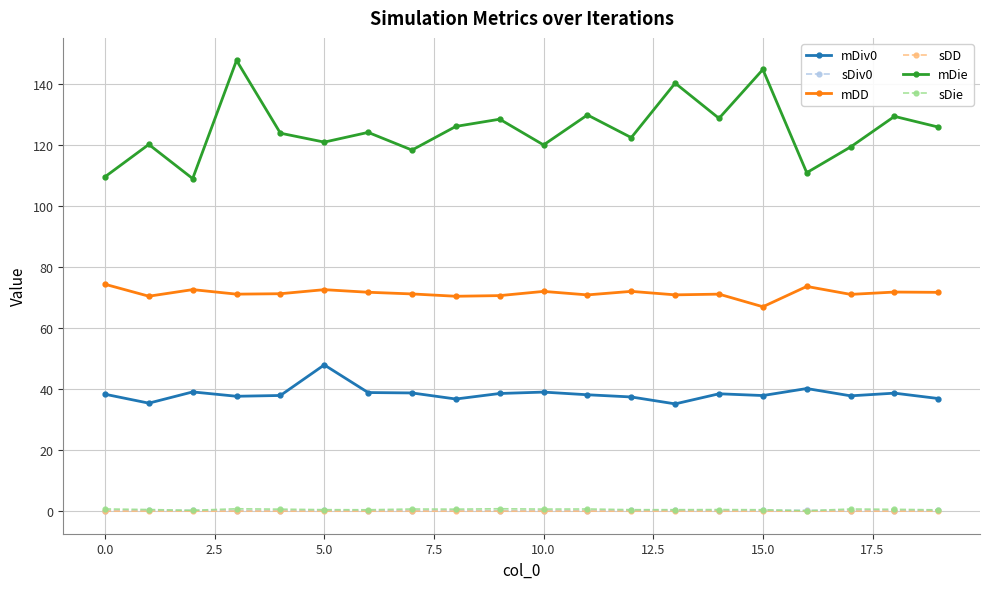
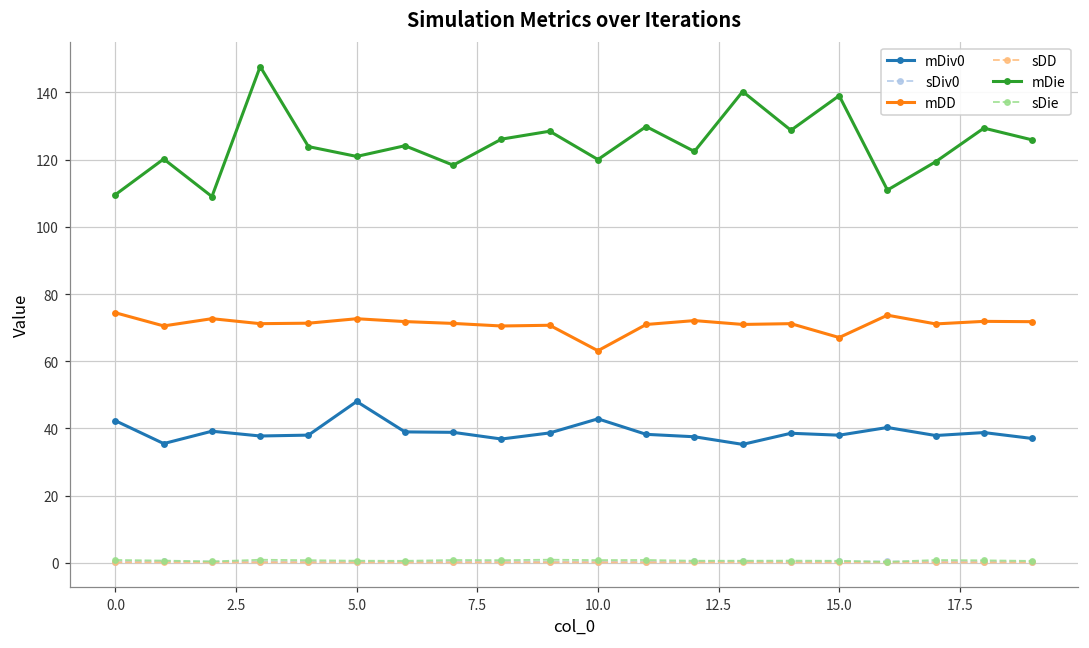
mDiv0, 0.0: 38 -> 42
mDiv0, 10.0: 39 -> 43
mDD, 10.0: 72 -> 63
mDie, 15.0: 145 -> 139
